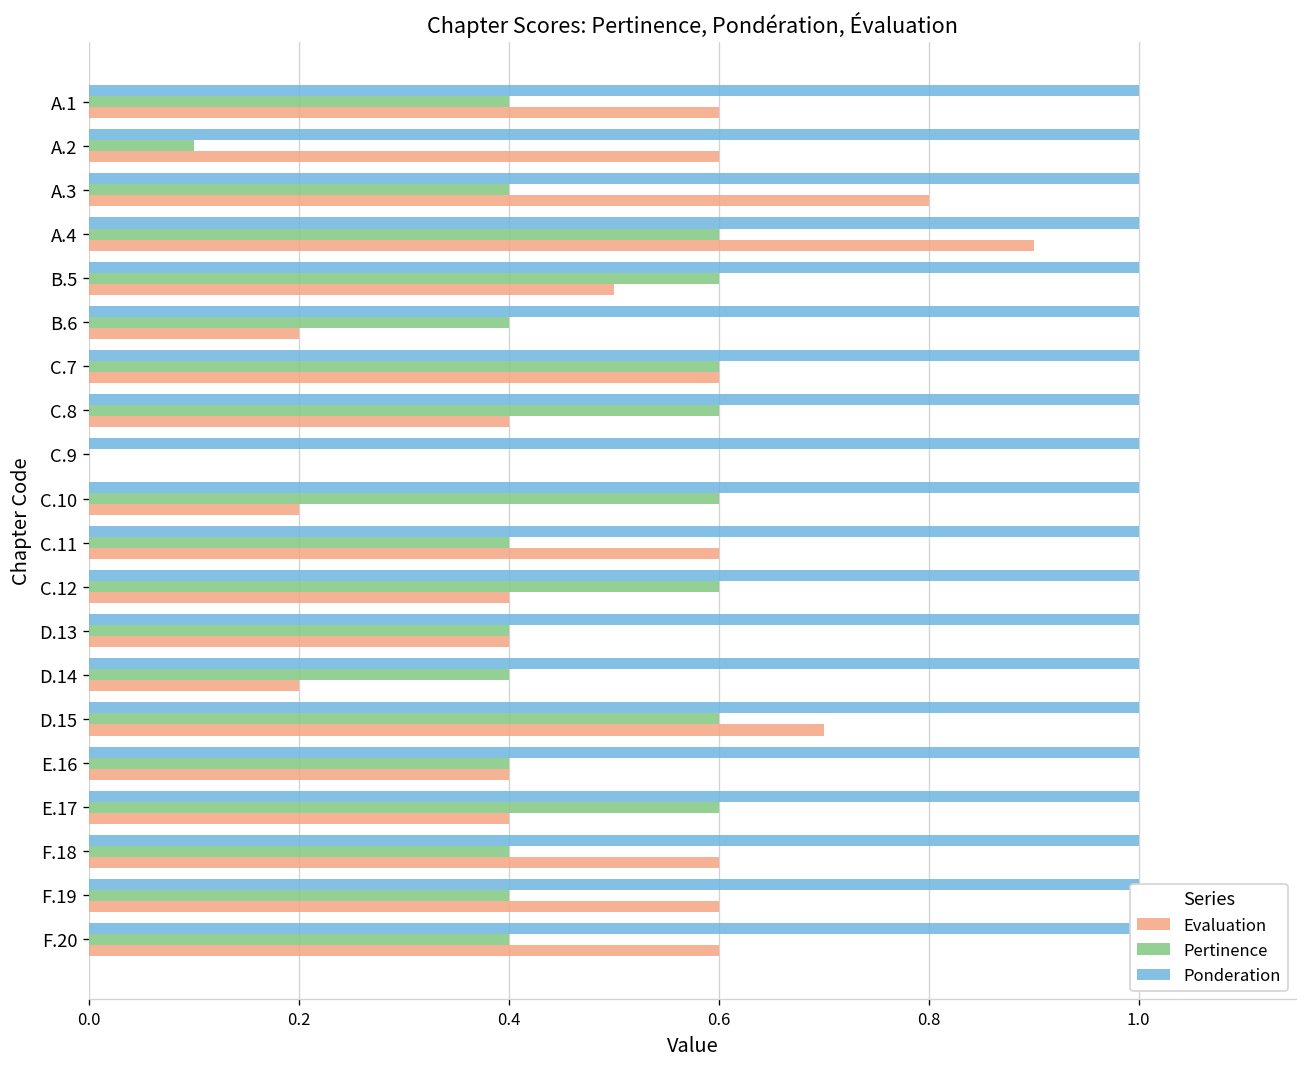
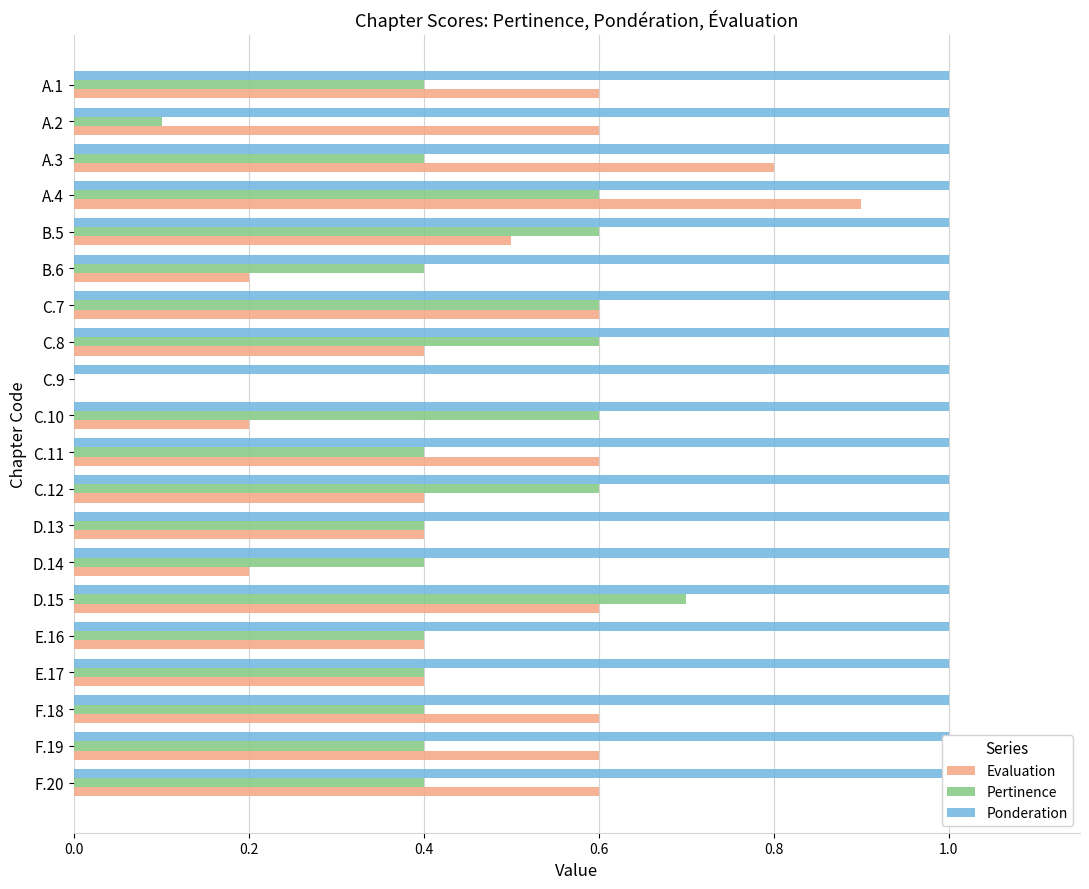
Pertinence, D.15: 0.6 -> 0.7
Evaluation, D.15: 0.7 -> 0.6
Pertinence, E.17: 0.6 -> 0.4
